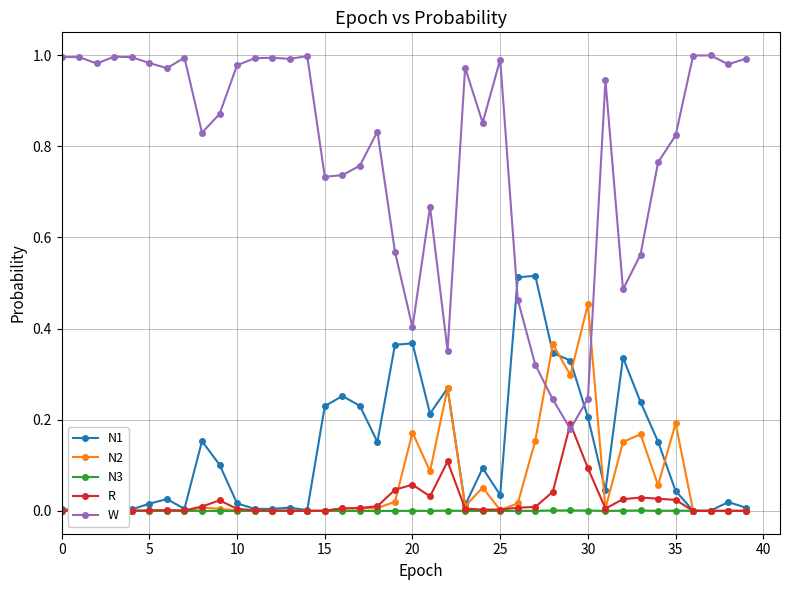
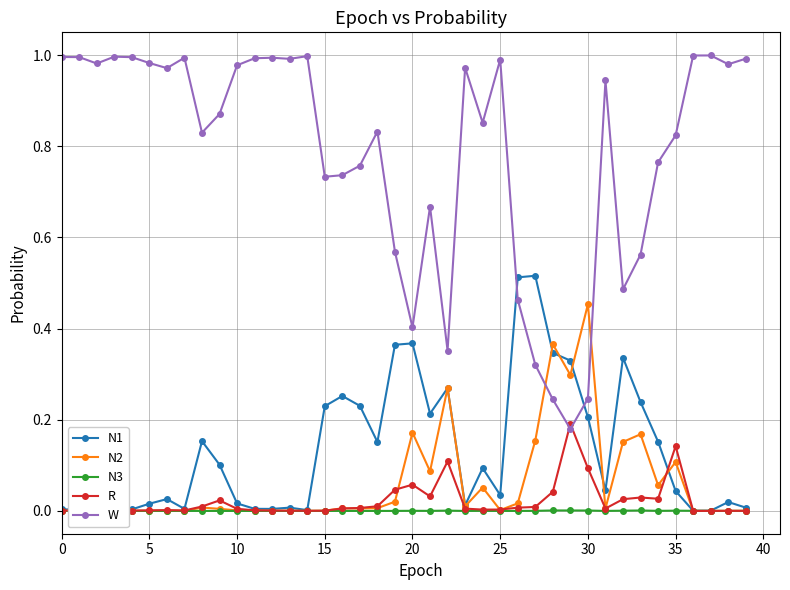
N2, 35: 0.19 -> 0.11
R, 35: 0.02 -> 0.14
